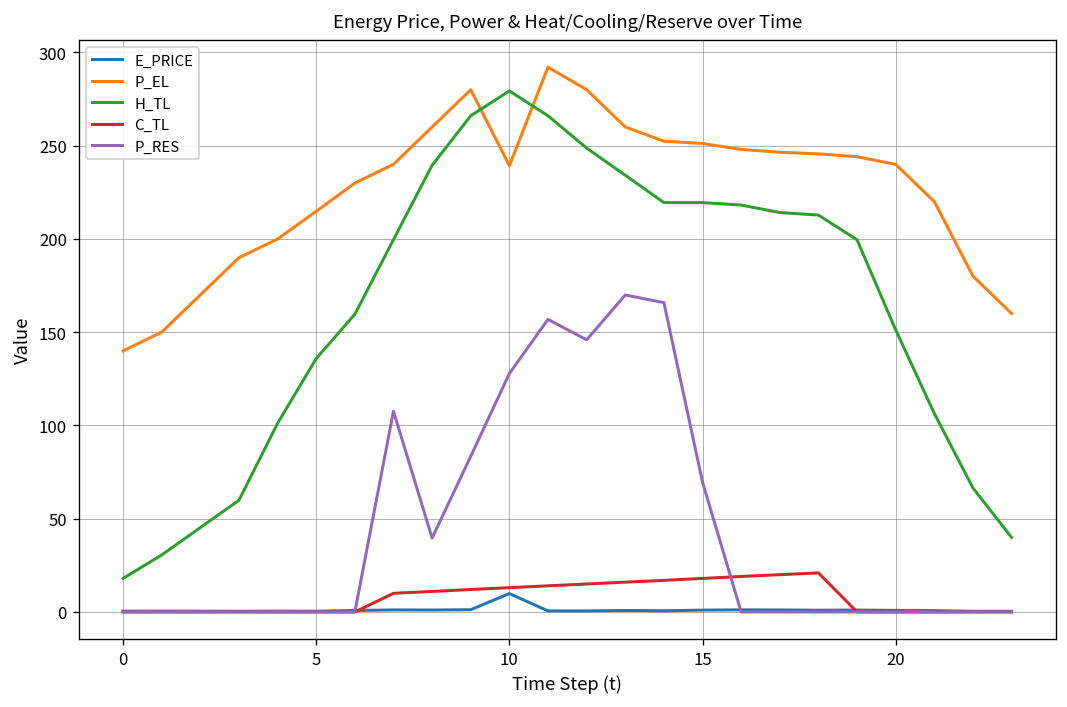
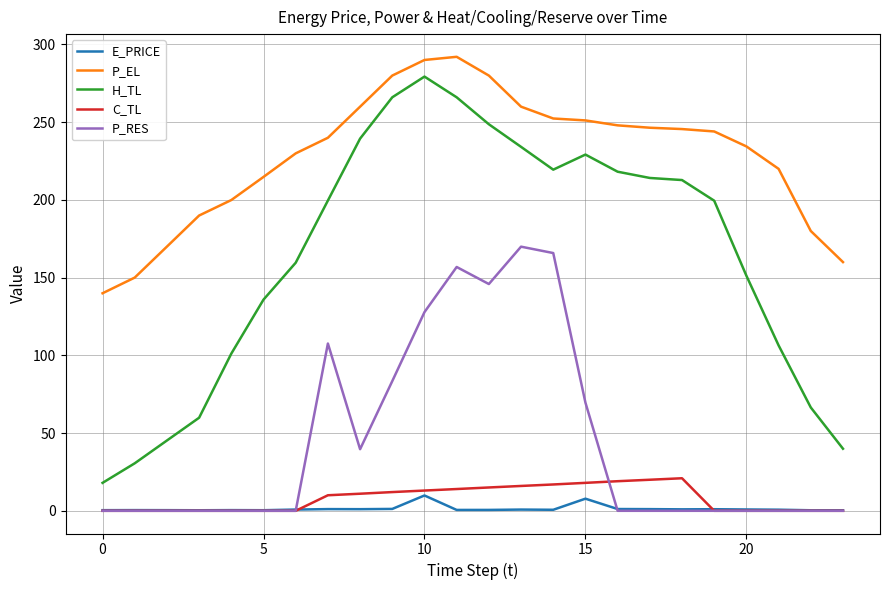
P_EL, 10: 239 -> 290
E_PRICE, 15: 1 -> 8
H_TL, 15: 219 -> 229
P_EL, 20: 240 -> 234
